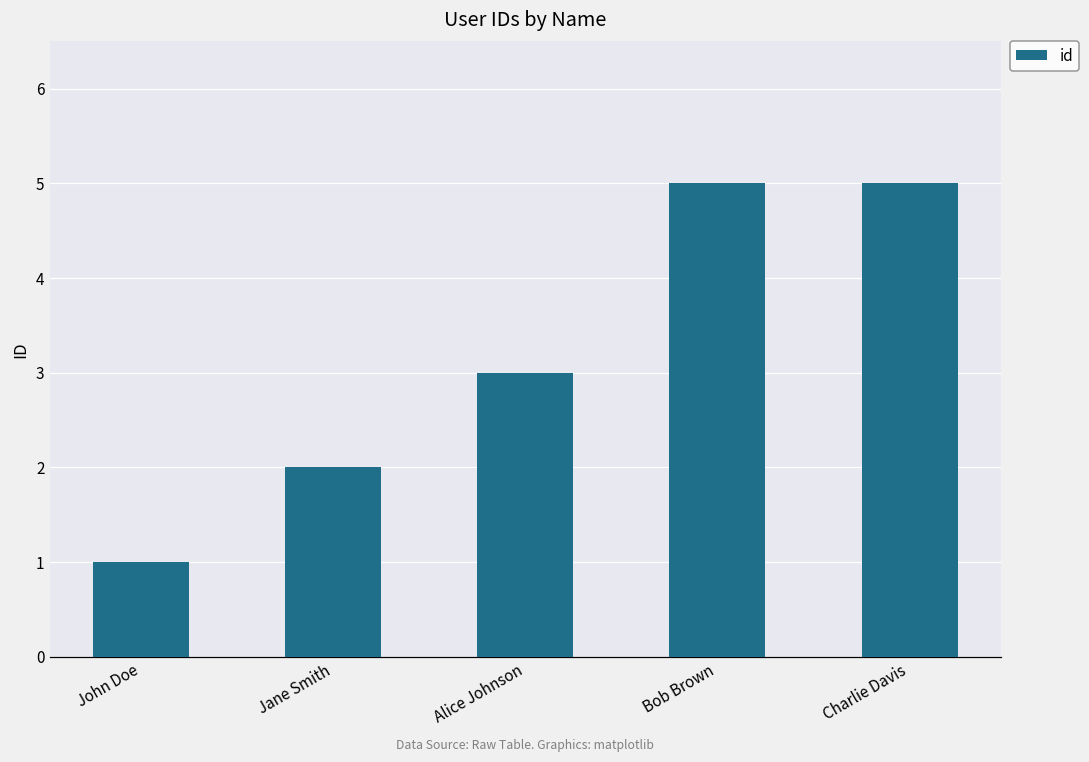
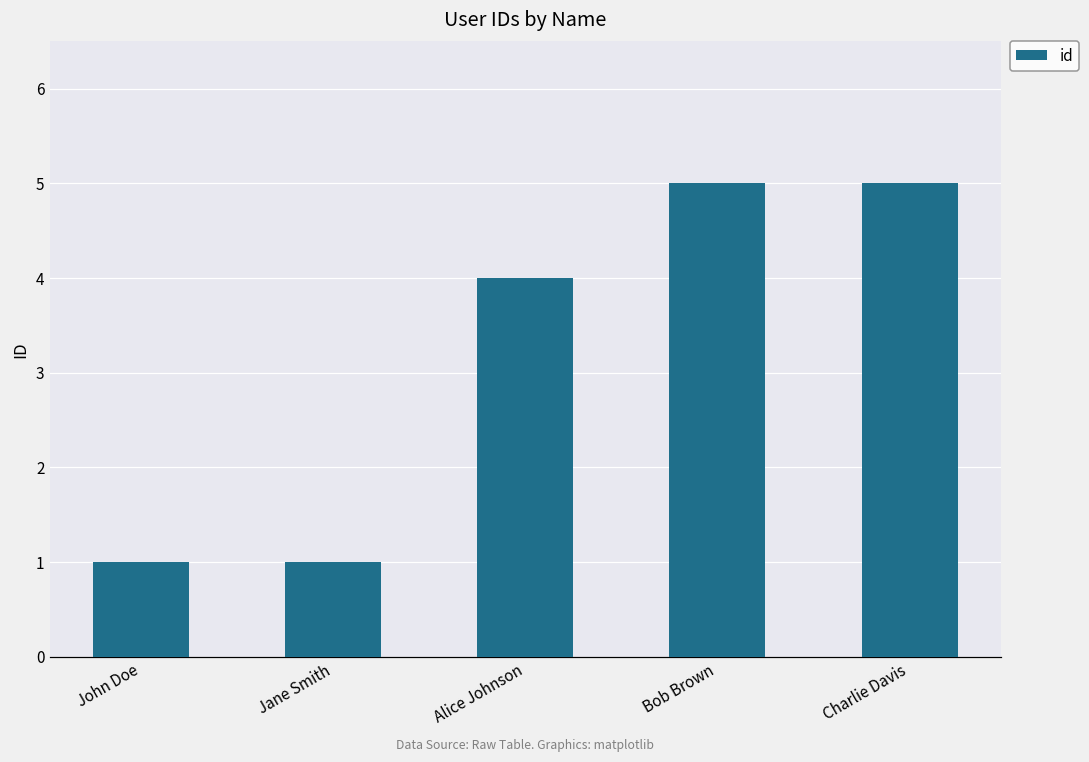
Jane Smith: 2 -> 1
Alice Johnson: 3 -> 4
